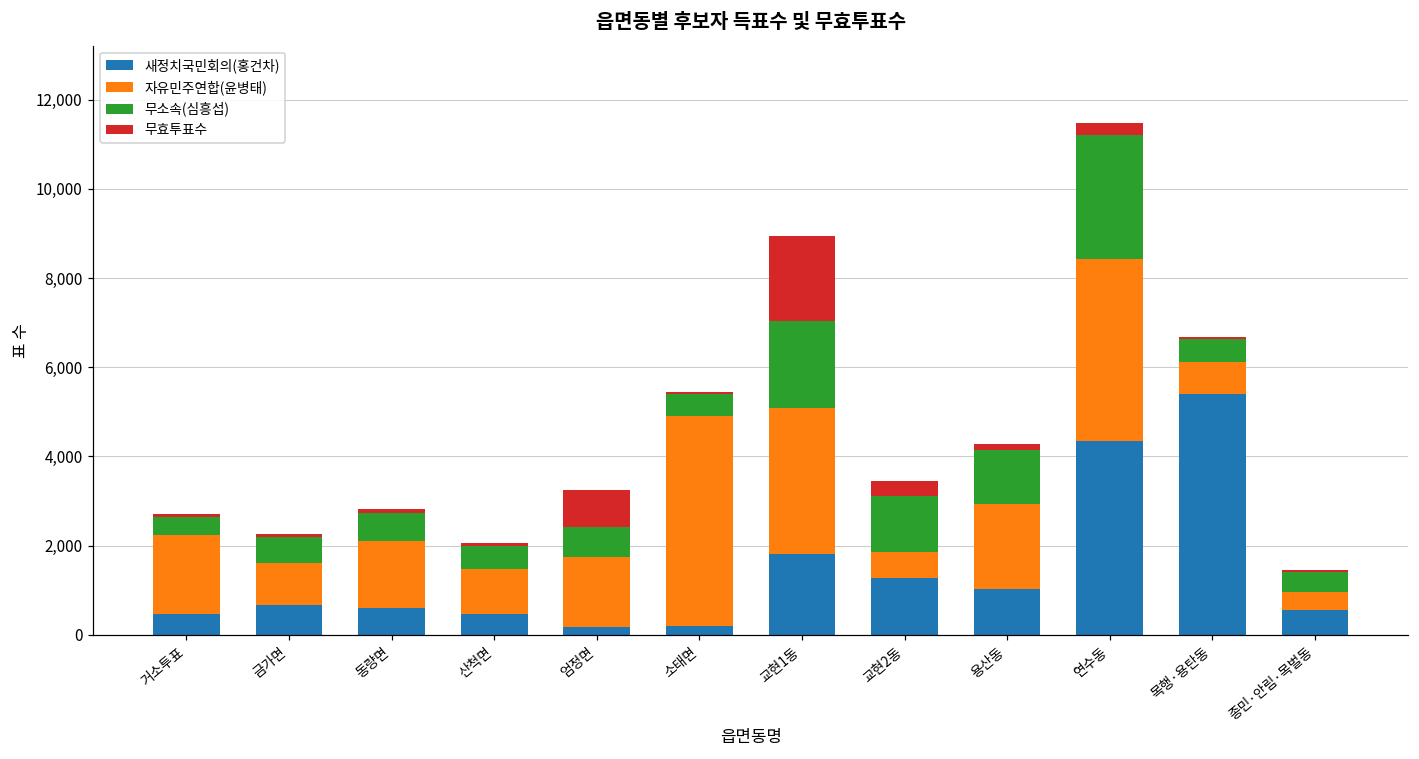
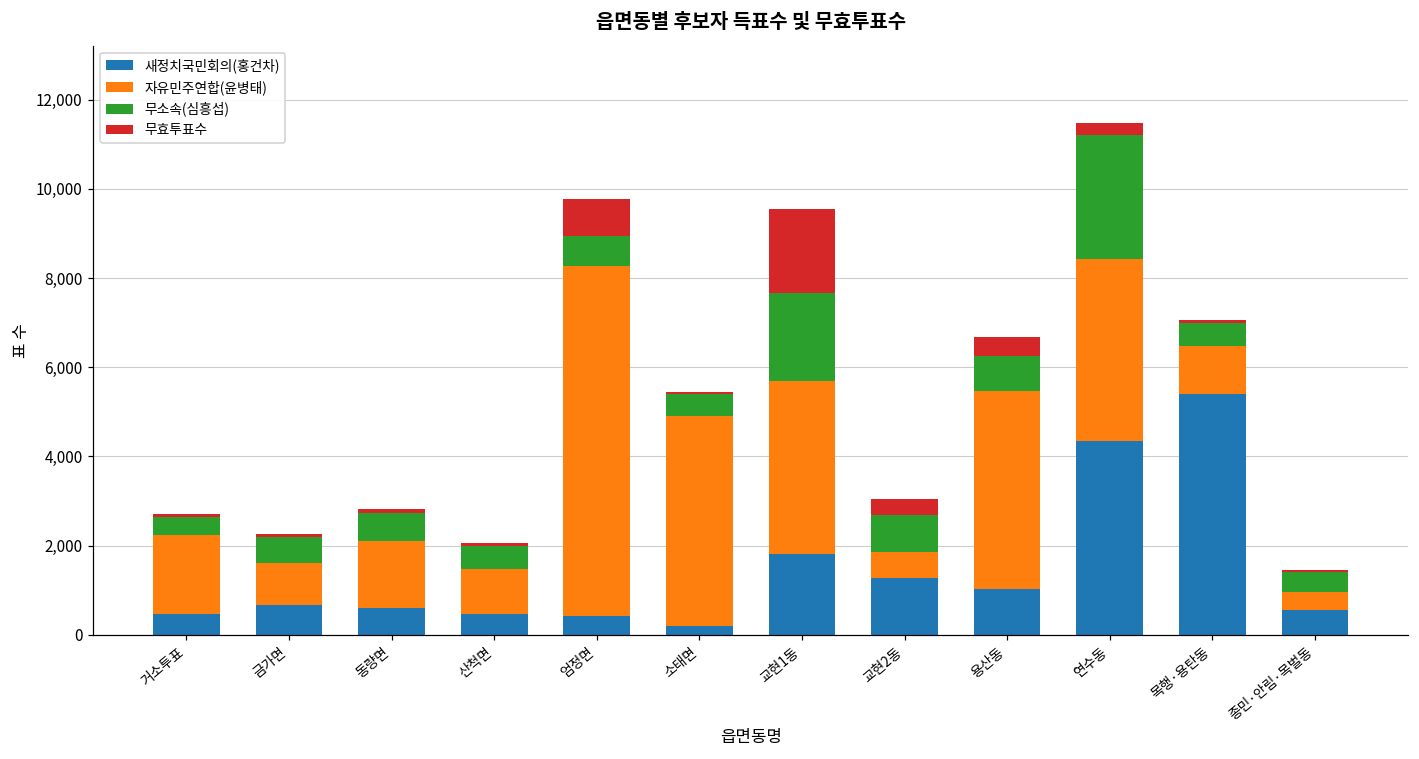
새정치국민회의(홍건차), 엄정면: 200 -> 400
자유민주연합(윤병태), 엄정면: 1,600 -> 7,900
자유민주연합(윤병태), 교현1동: 3,300 -> 3,900
무소속(심흥섭), 교현2동: 1,200 -> 800
자유민주연합(윤병태), 용산동: 1,900 -> 4,400
무소속(심흥섭), 용산동: 1,200 -> 800
무효투표수, 용산동: 100 -> 400
자유민주연합(윤병태), 목행·용탄동: 700 -> 1,100
